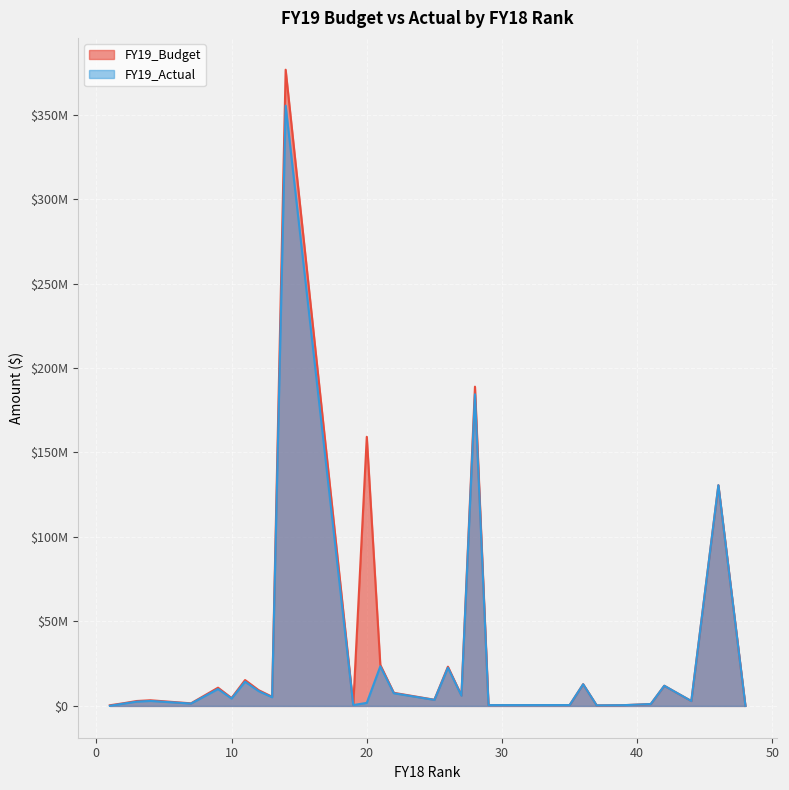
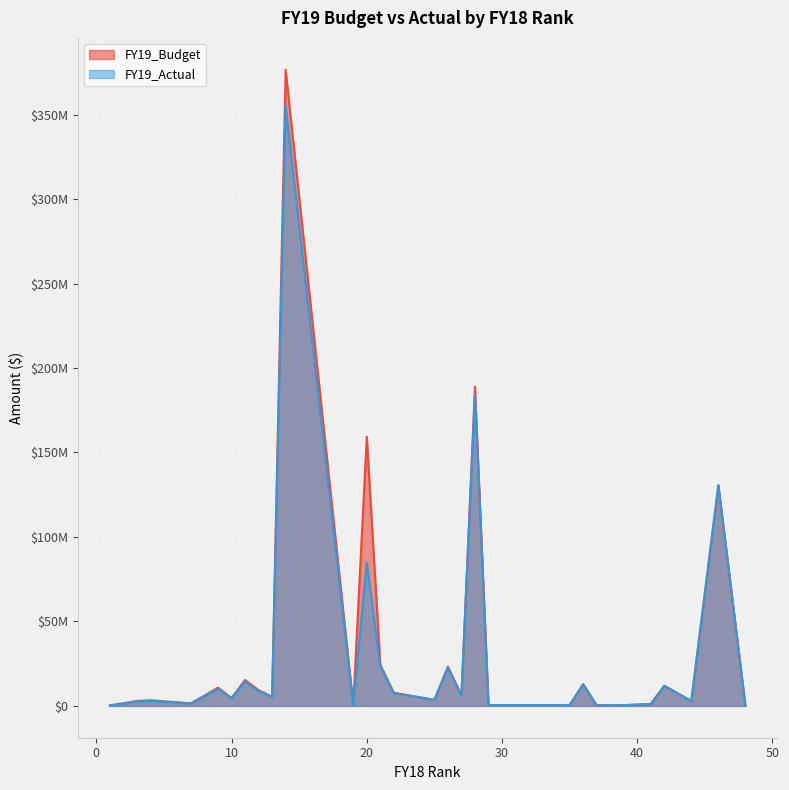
FY19_Actual, 20: $2000000 -> $85000000
